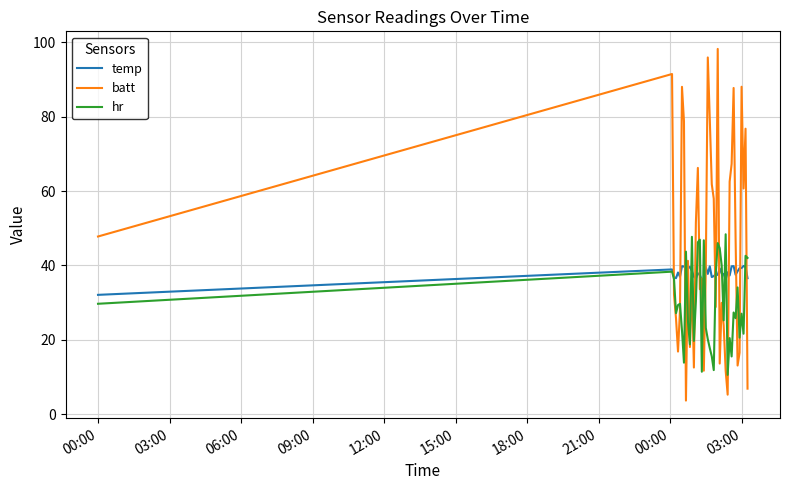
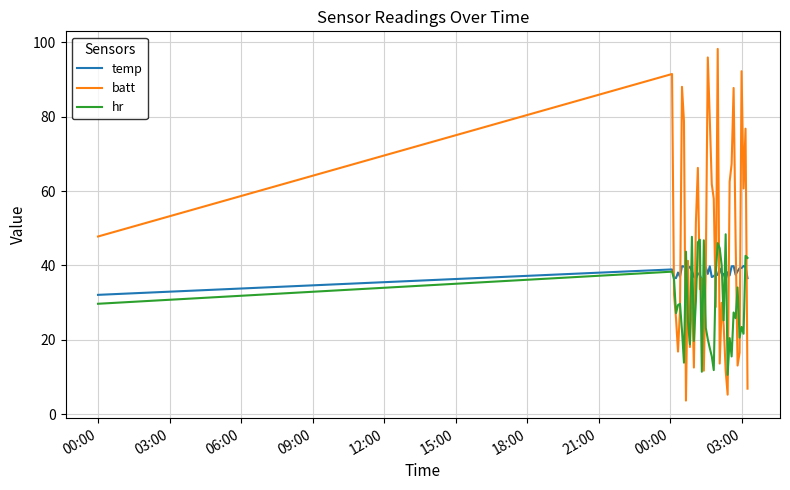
batt, 03:00: 88 -> 92
hr, 03:00: 27 -> 23
